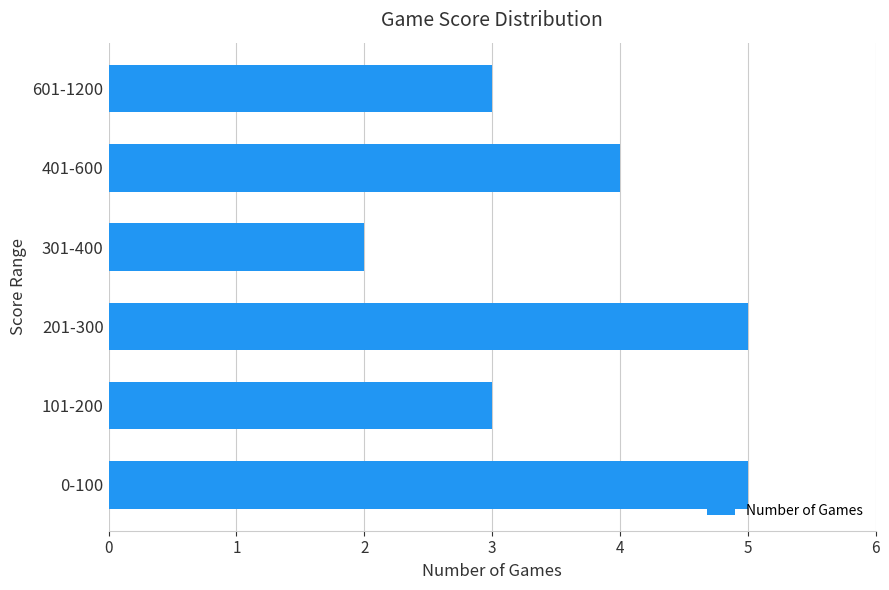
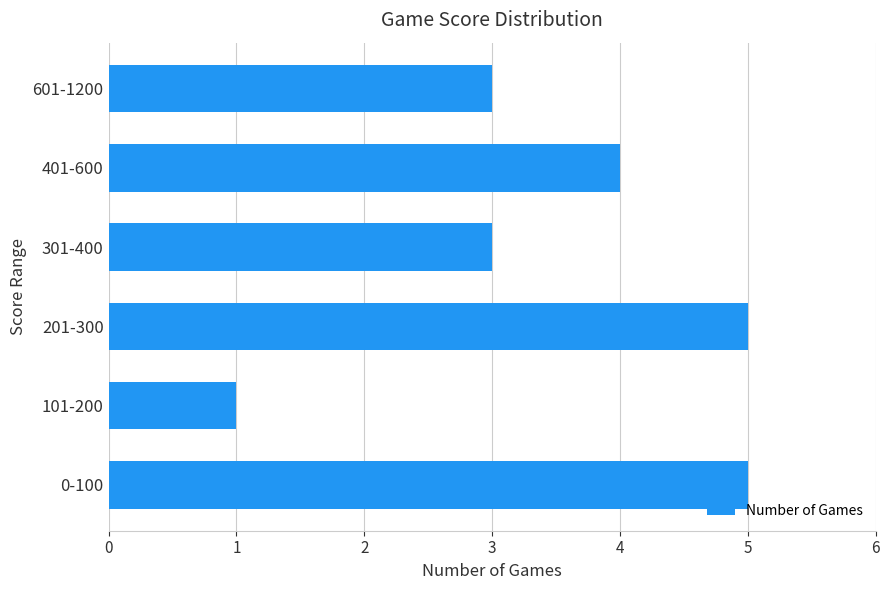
301-400: 2 -> 3
101-200: 3 -> 1
